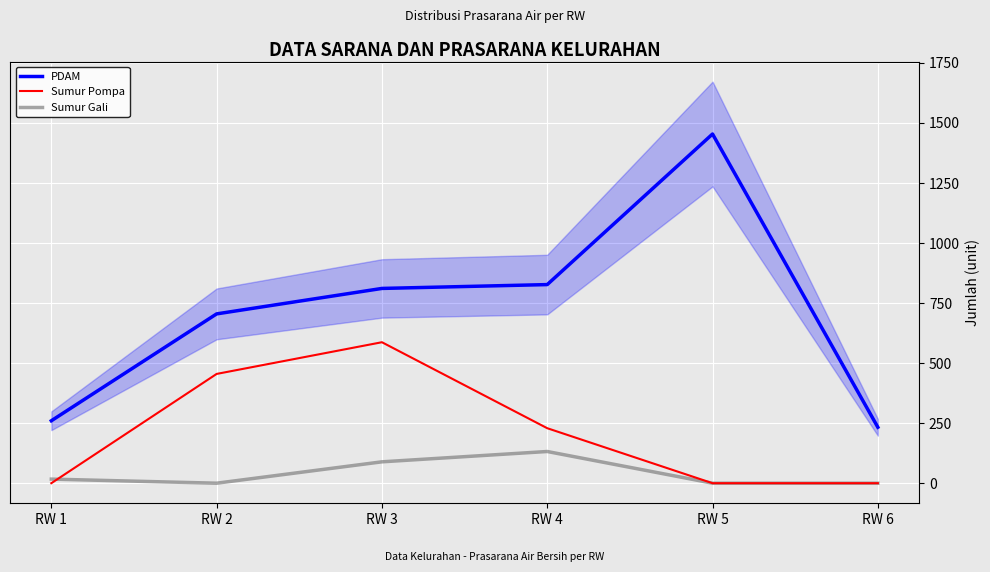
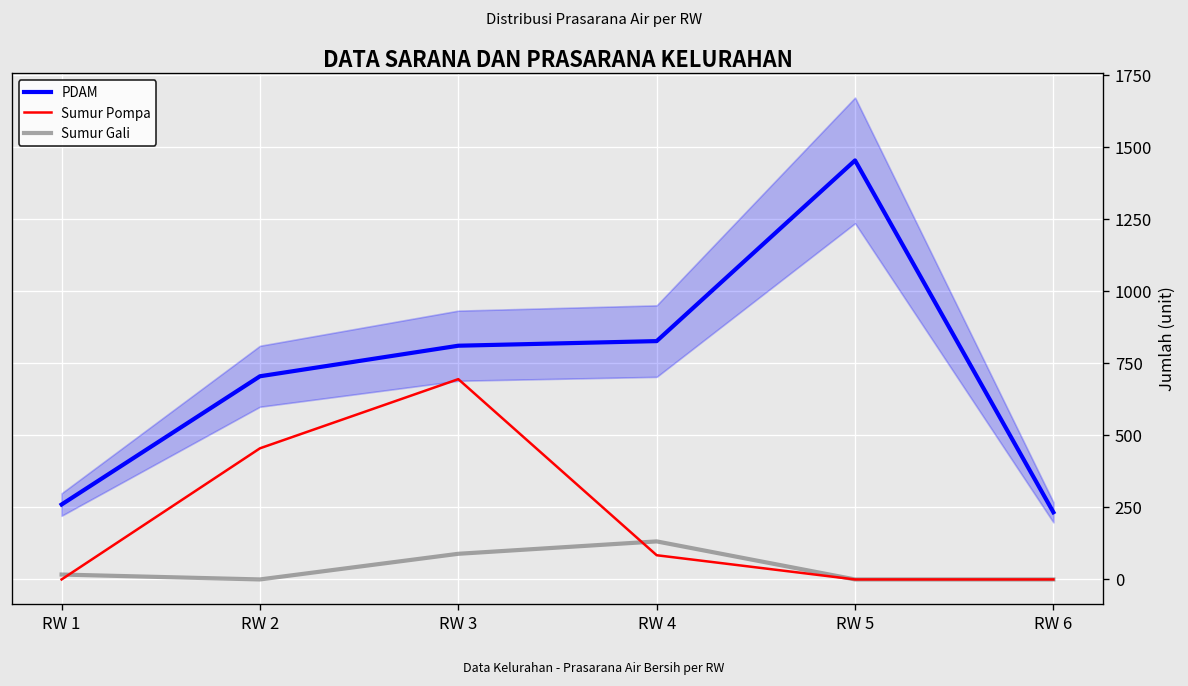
Sumur Pompa, RW 3: 590 -> 700
Sumur Pompa, RW 4: 230 -> 80
